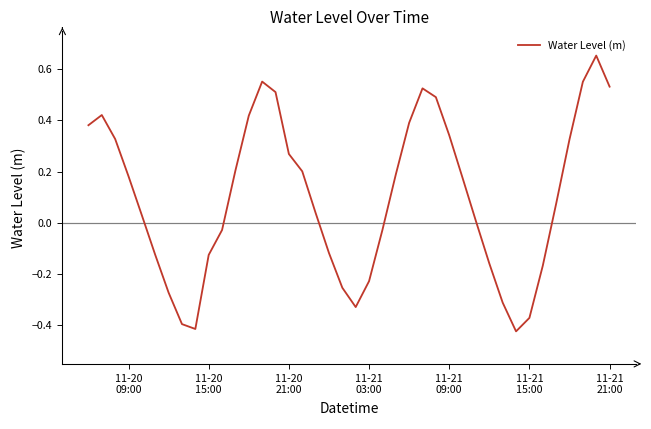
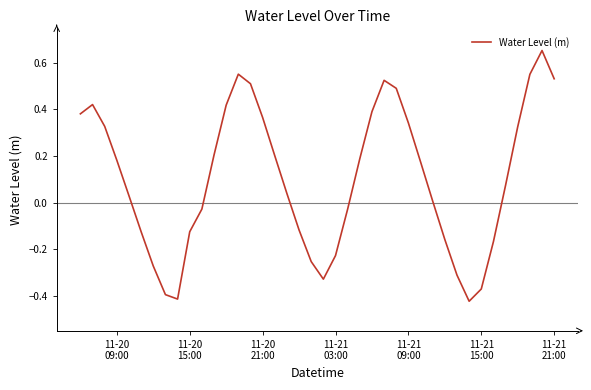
11-20 21:00: 0.27 -> 0.37
